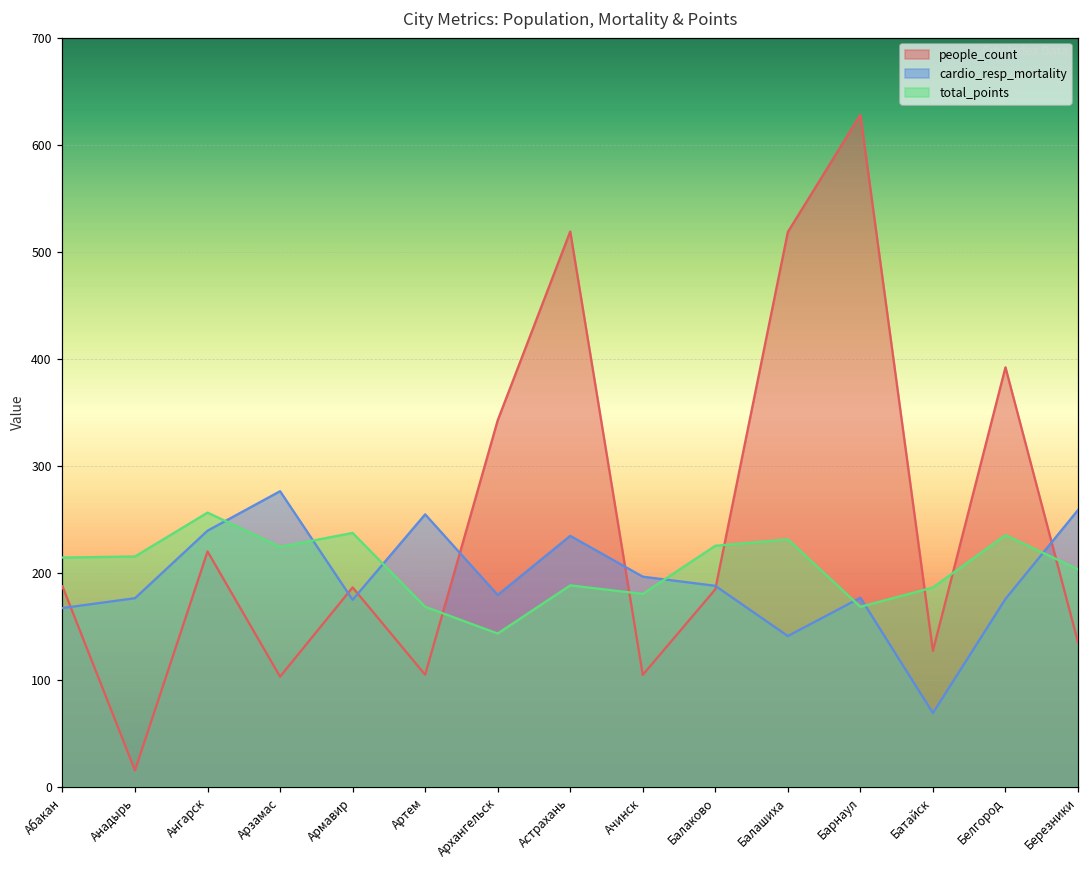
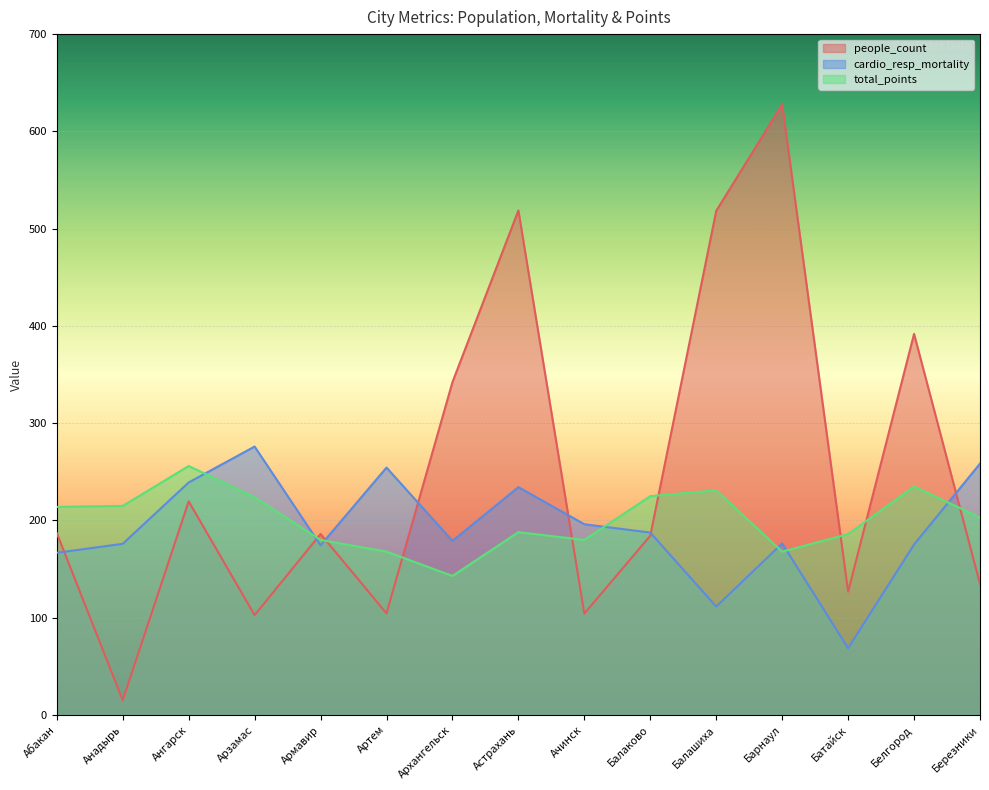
total_points, Армавир: 240 -> 180
cardio_resp_mortality, Балашиха: 140 -> 110
